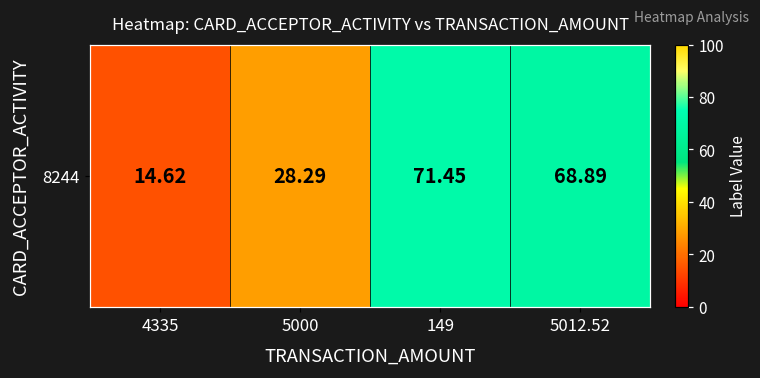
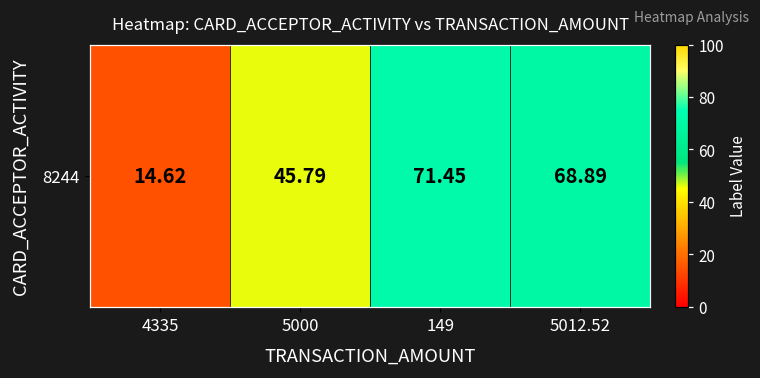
8244, 5000: 28.29 -> 45.79
